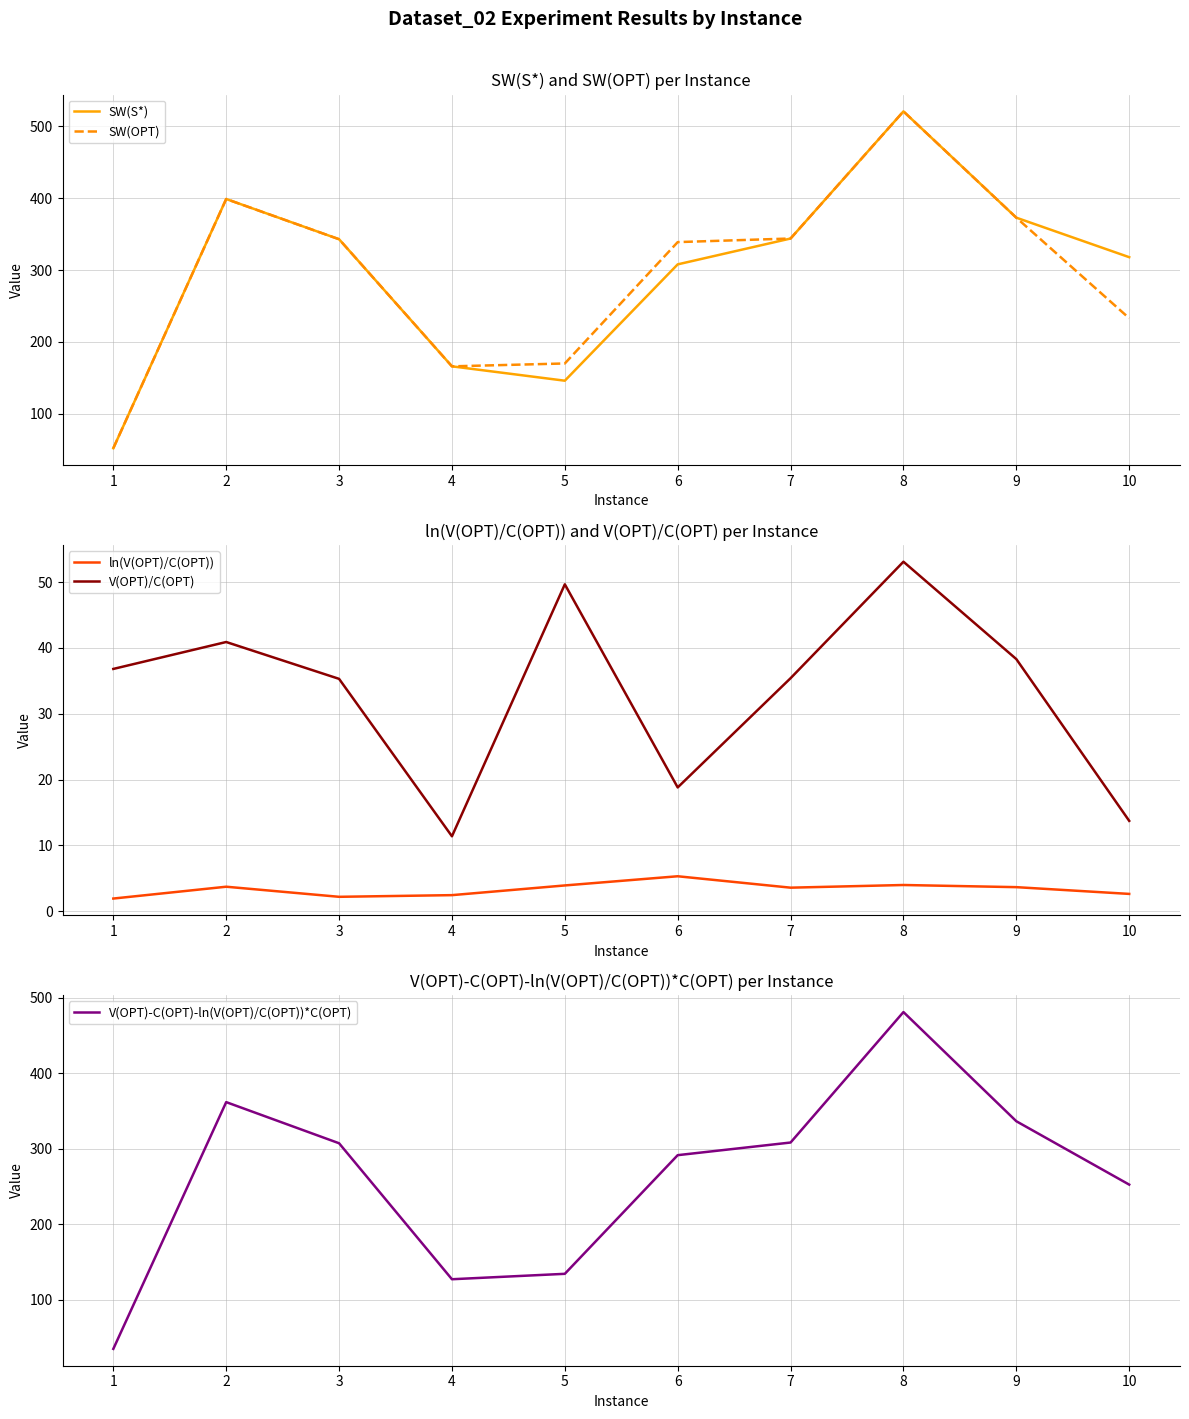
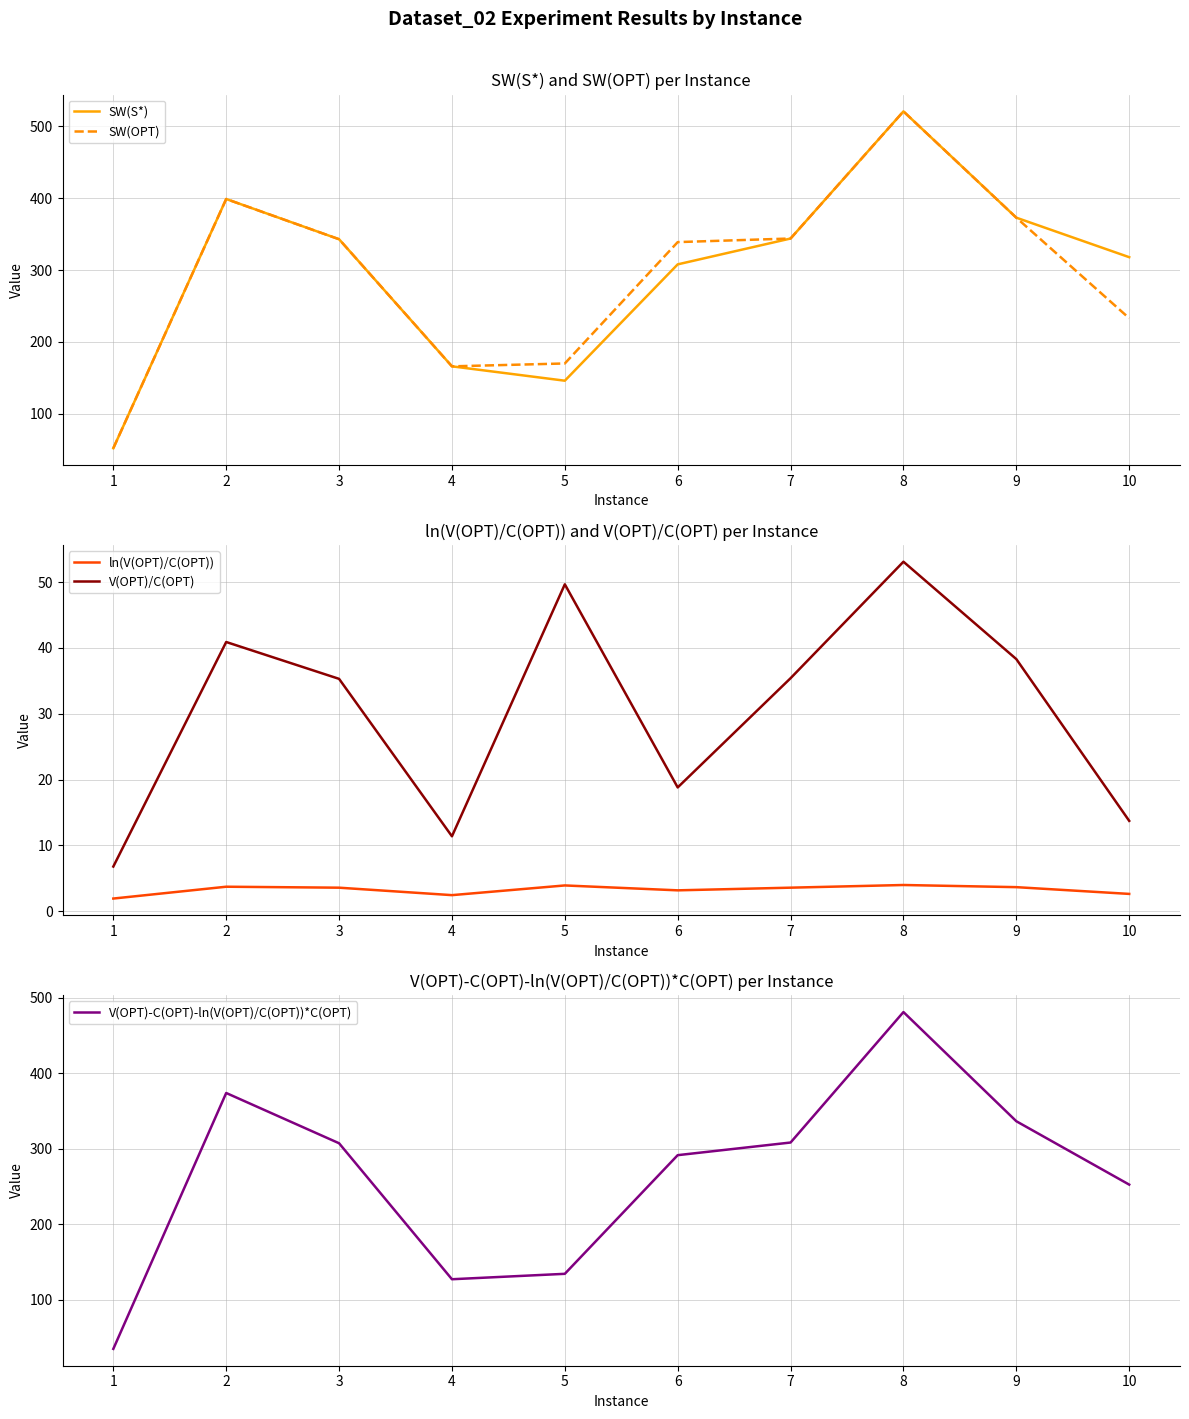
ln(V(OPT)/C(OPT)) and V(OPT)/C(OPT) per Instance, V(OPT)/C(OPT), 1: 37 -> 7
ln(V(OPT)/C(OPT)) and V(OPT)/C(OPT) per Instance, ln(V(OPT)/C(OPT)), 3: 2 -> 4
ln(V(OPT)/C(OPT)) and V(OPT)/C(OPT) per Instance, ln(V(OPT)/C(OPT)), 6: 5 -> 3
V(OPT)-C(OPT)-ln(V(OPT)/C(OPT))*C(OPT) per Instance, 2: 360 -> 370
